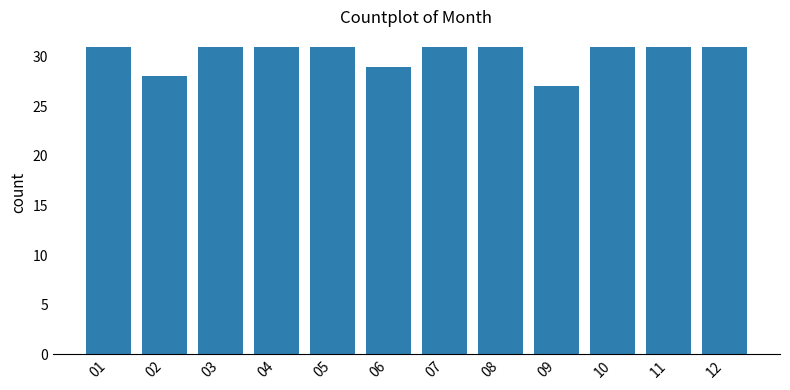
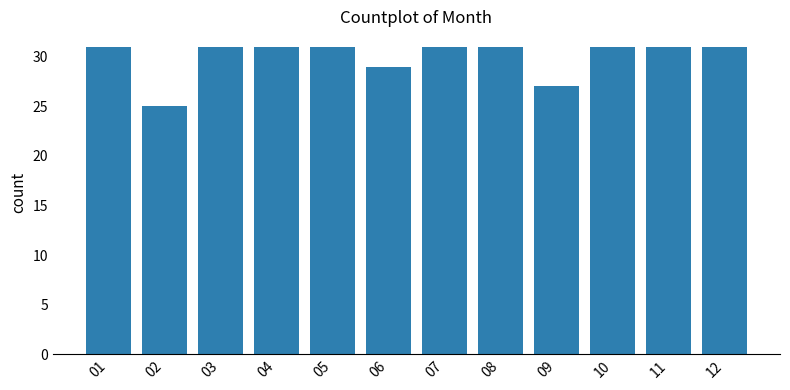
02: 28 -> 25
